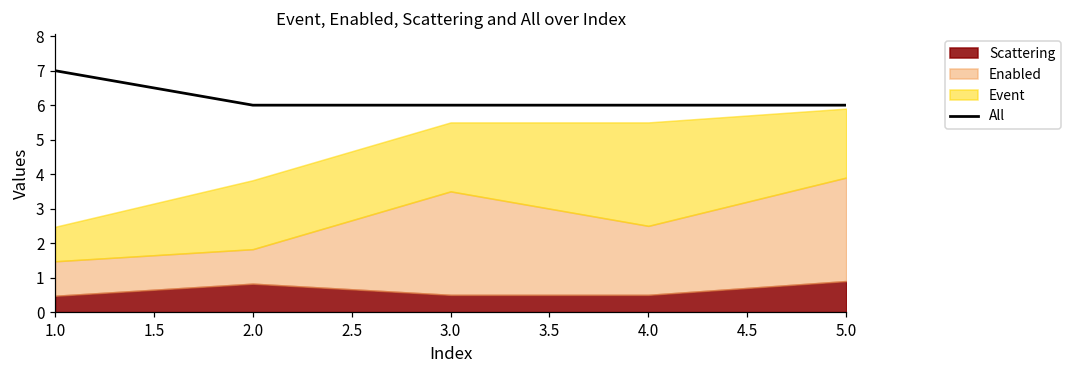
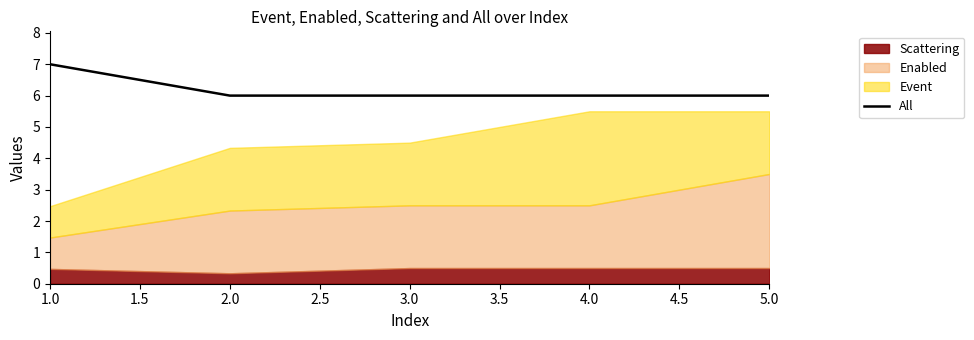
Scattering, 2.0: 0.8 -> 0.3
Enabled, 2.0: 1 -> 2
Enabled, 3.0: 3 -> 2
Scattering, 5.0: 0.9 -> 0.5
